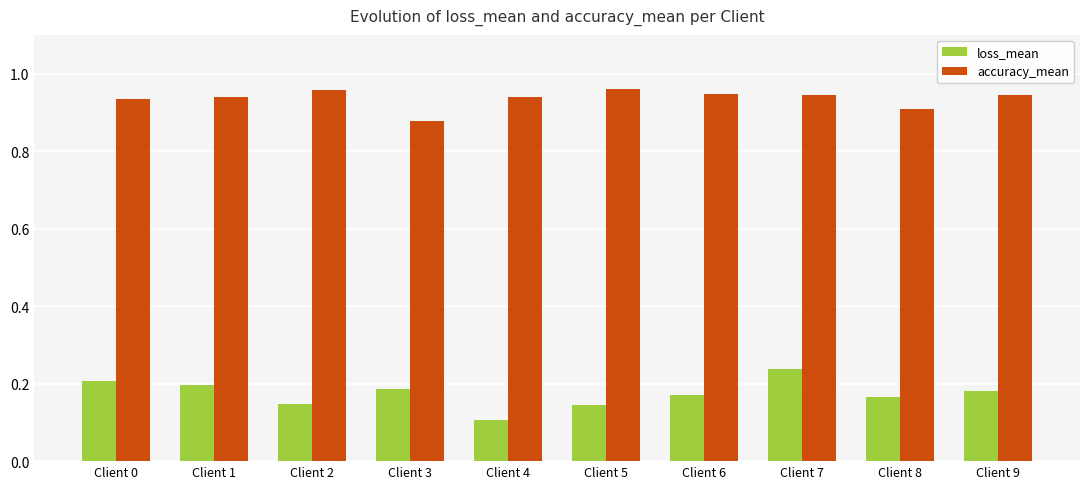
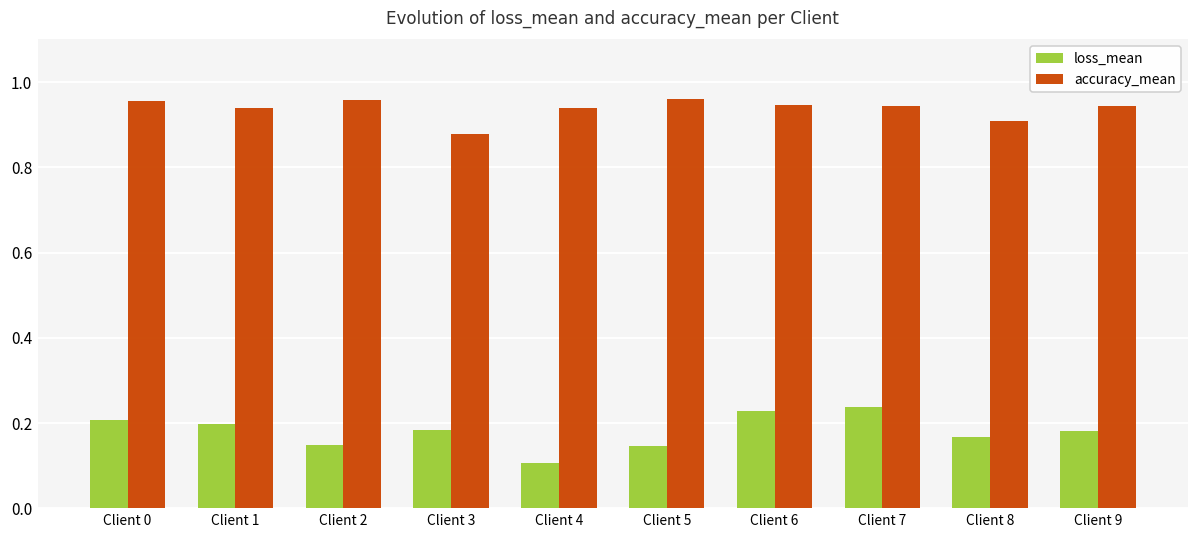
accuracy_mean, Client 0: 0.94 -> 0.96
loss_mean, Client 6: 0.17 -> 0.23
